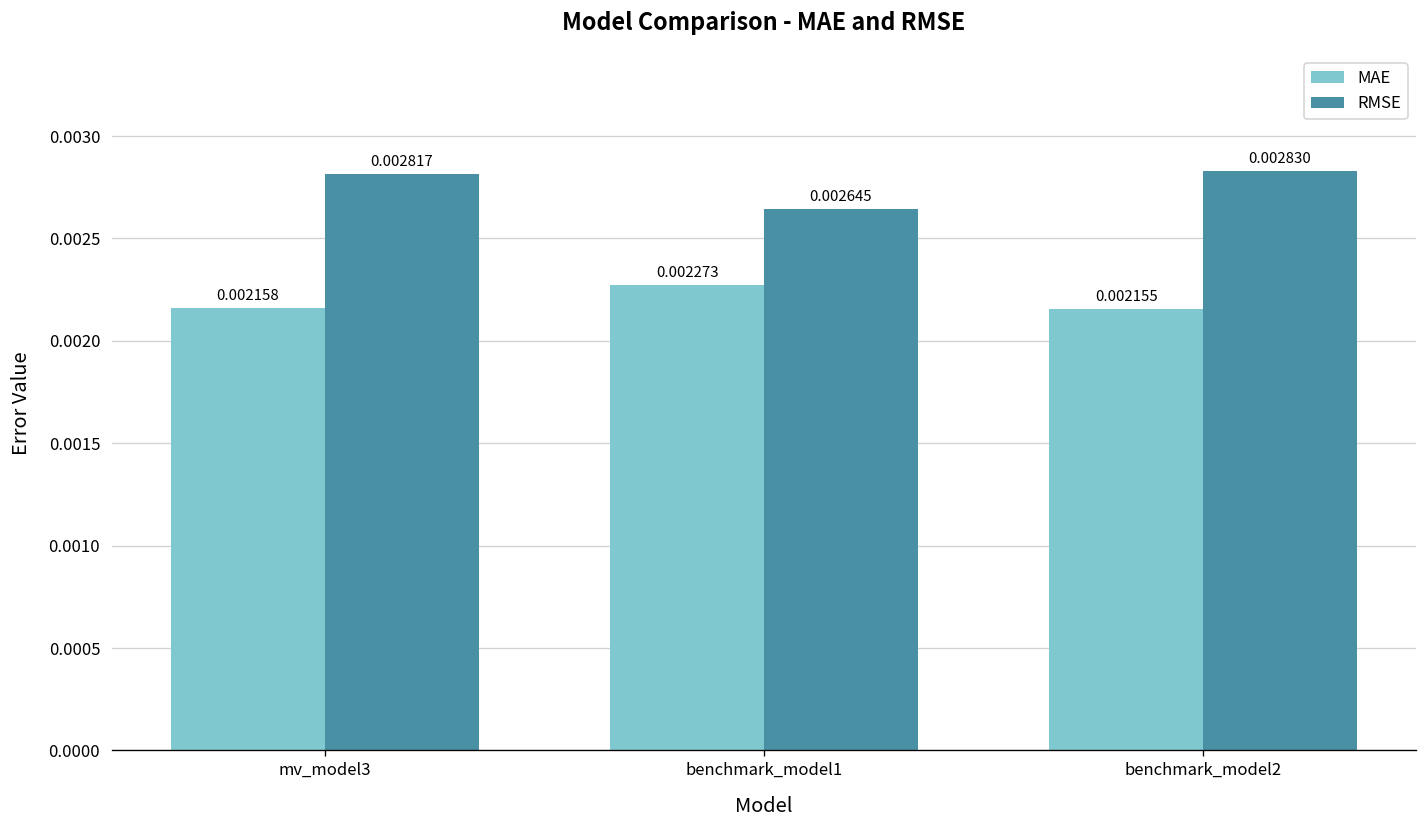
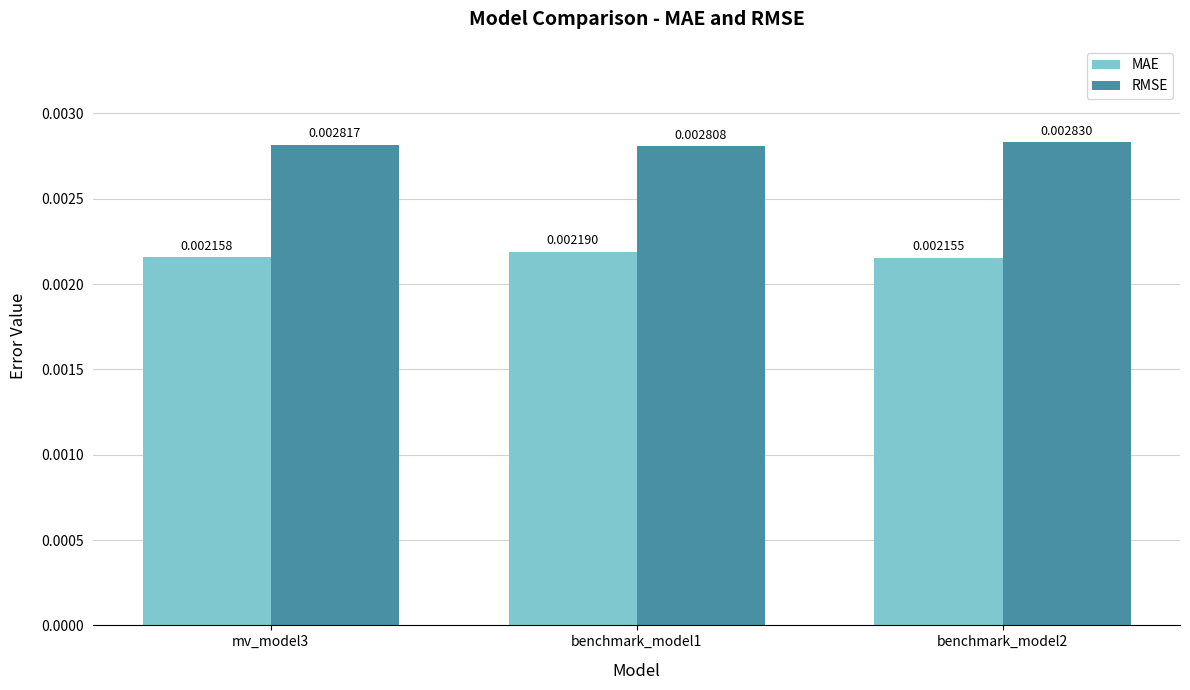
MAE, benchmark_model1: 0.002273 -> 0.002190
RMSE, benchmark_model1: 0.002645 -> 0.002808
